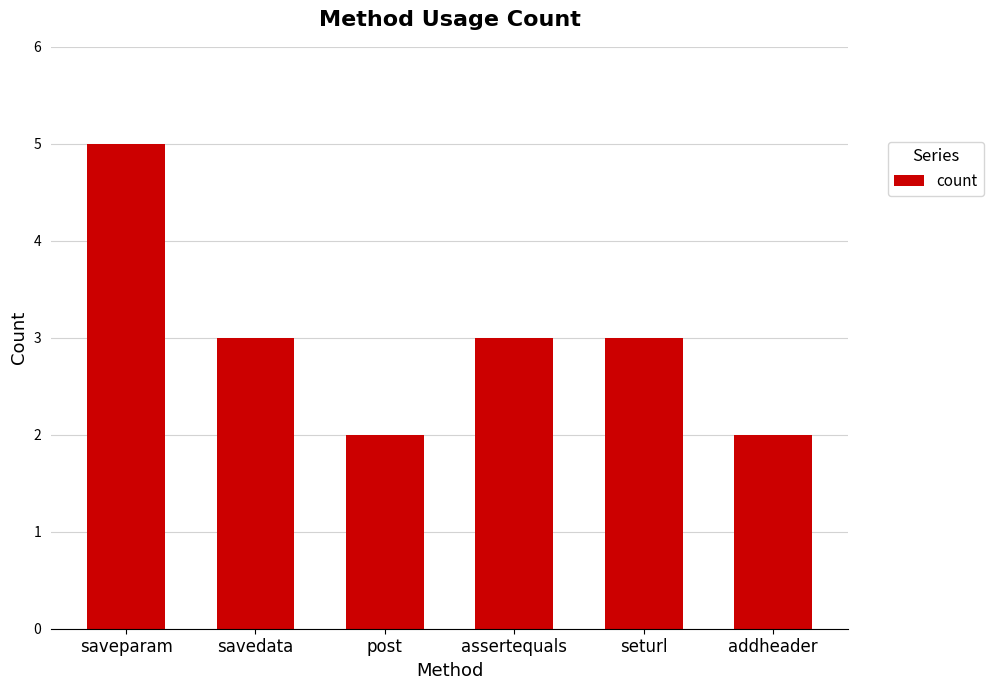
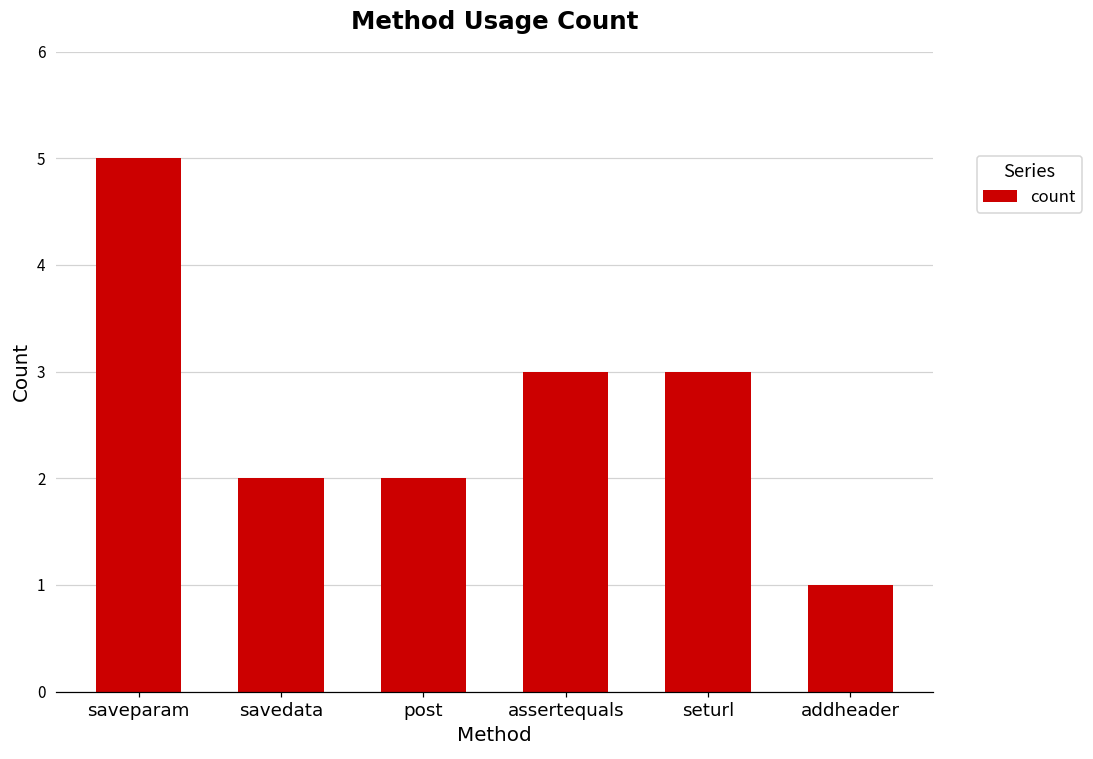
savedata: 3 -> 2
addheader: 2 -> 1
